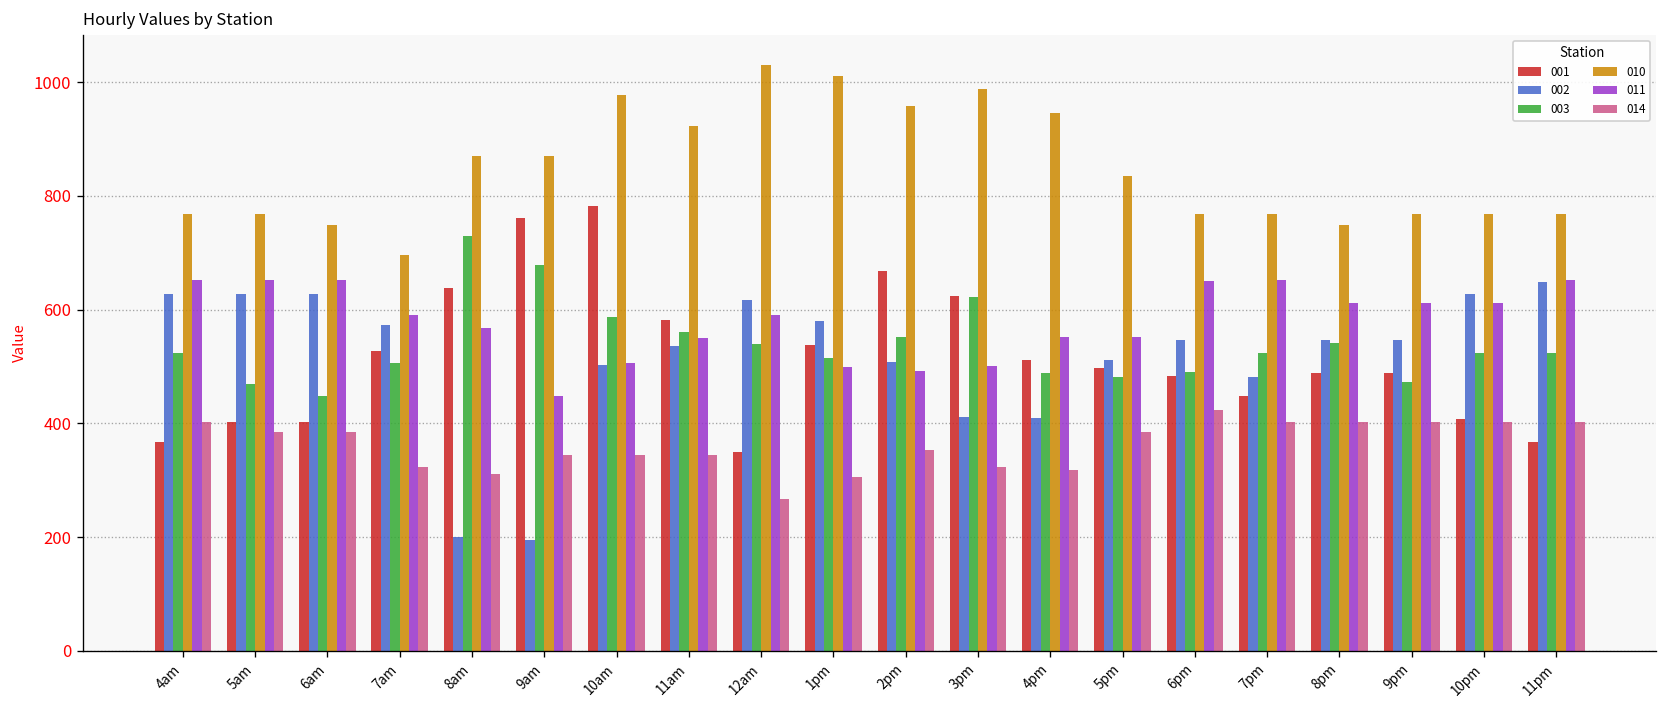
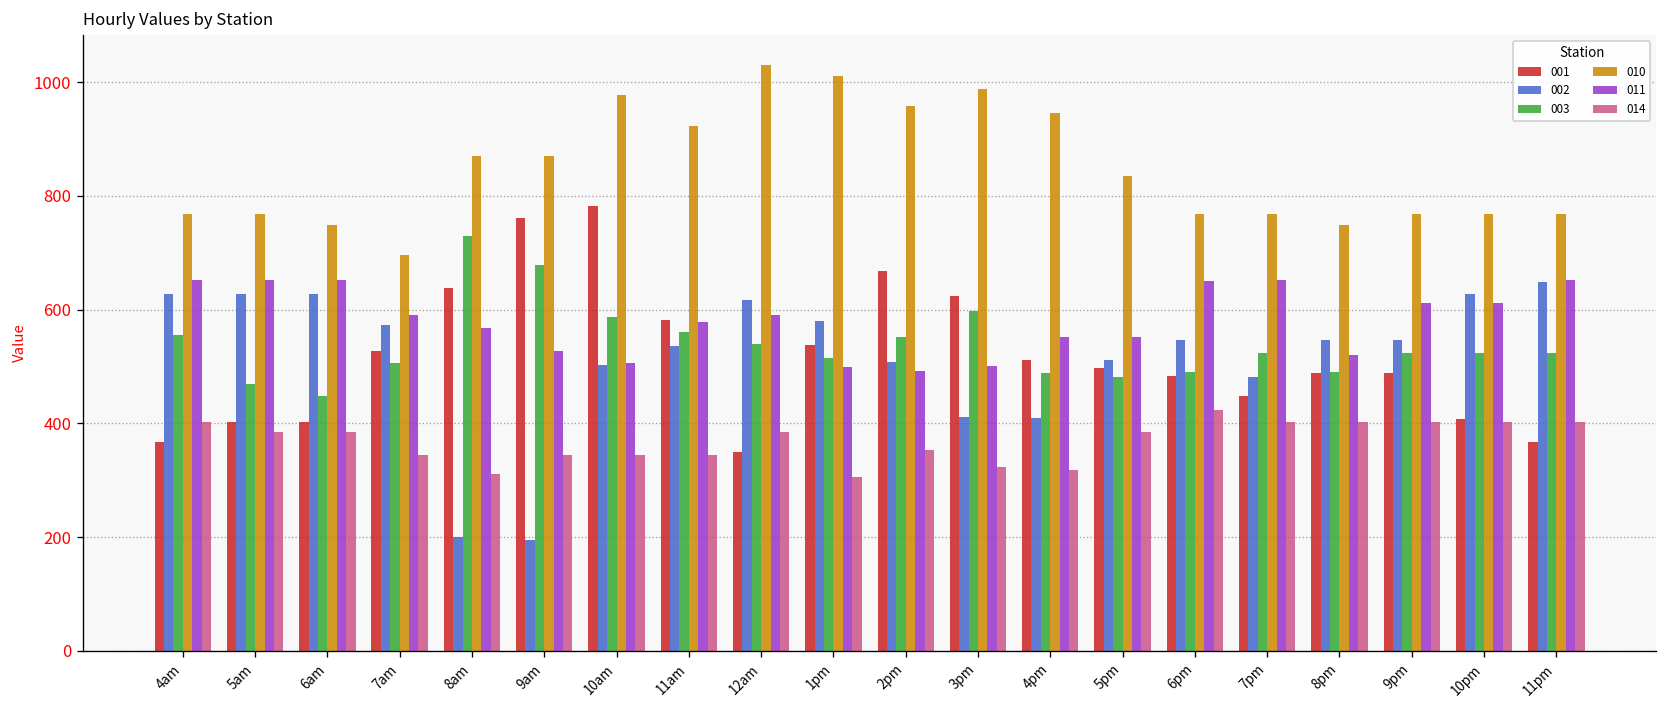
003, 4am: 520 -> 560
014, 7am: 320 -> 340
011, 9am: 450 -> 530
011, 11am: 550 -> 580
014, 12am: 270 -> 380
003, 3pm: 620 -> 600
003, 8pm: 540 -> 490
011, 8pm: 610 -> 520
003, 9pm: 470 -> 520
